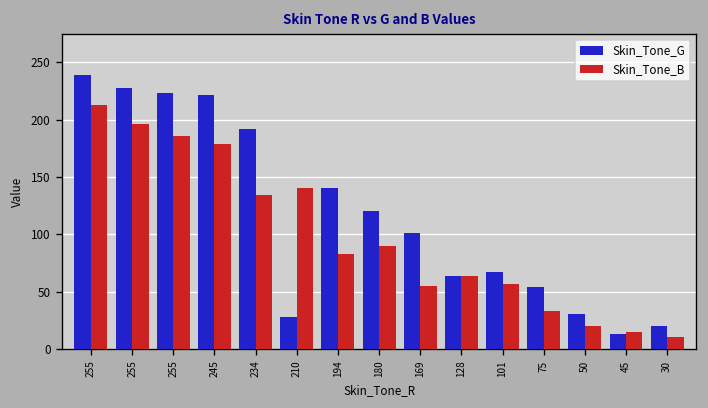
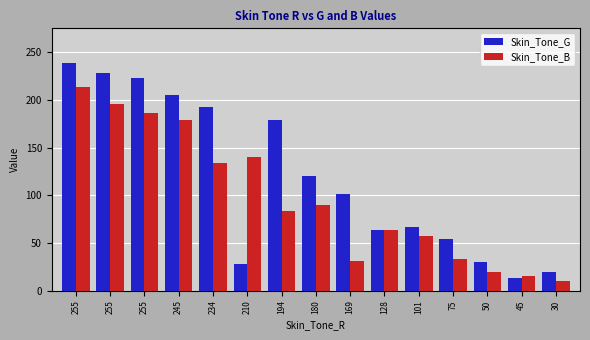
Skin_Tone_G, 245: 220 -> 210
Skin_Tone_G, 194: 140 -> 180
Skin_Tone_B, 169: 60 -> 30
